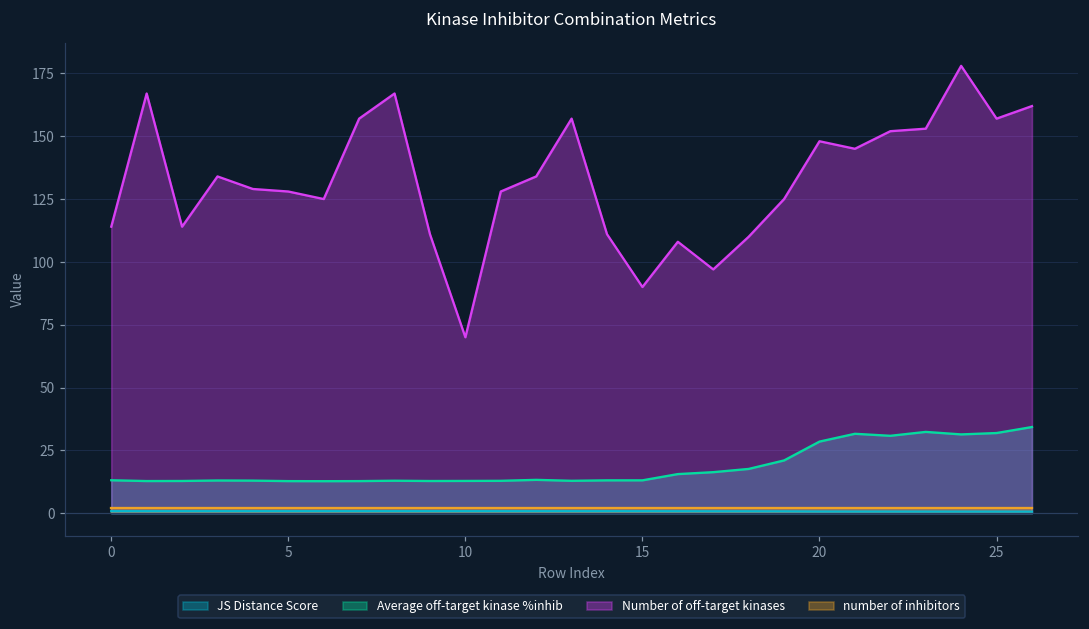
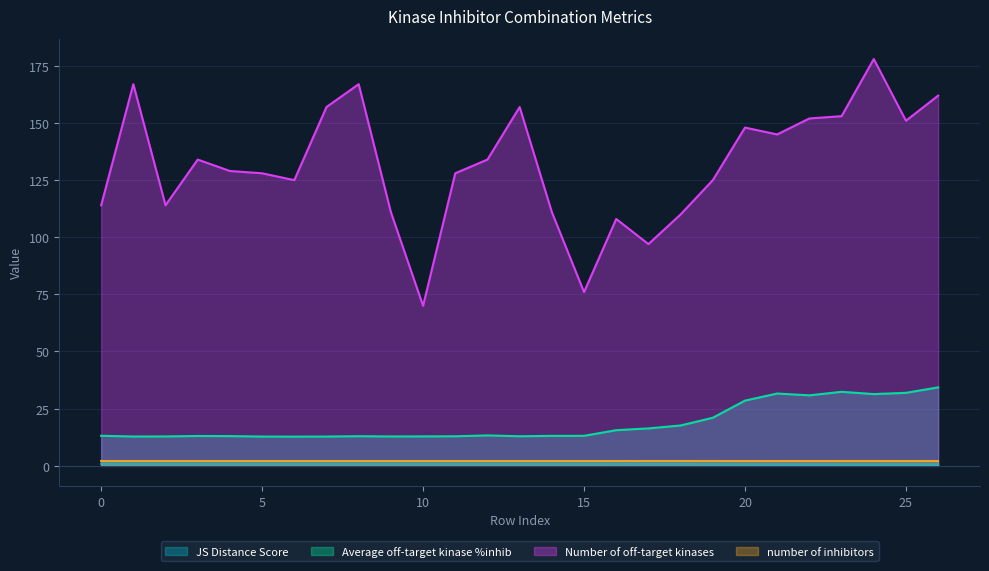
Number of off-target kinases, 15: 90 -> 76
Number of off-target kinases, 25: 157 -> 151
